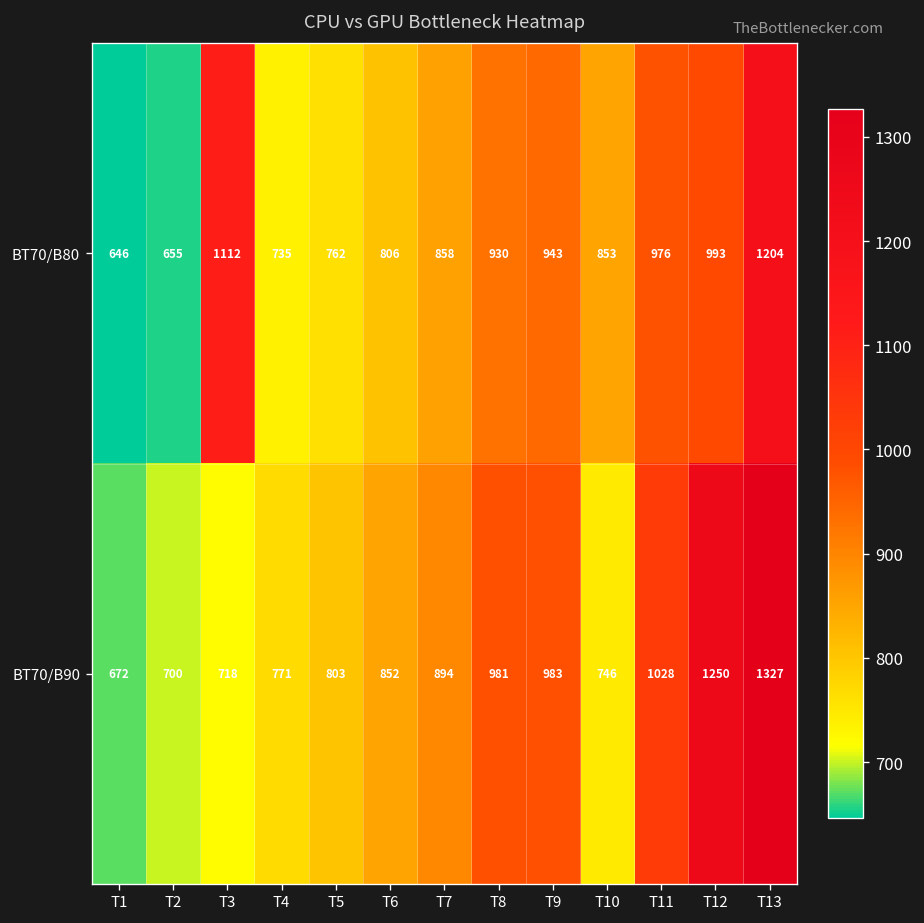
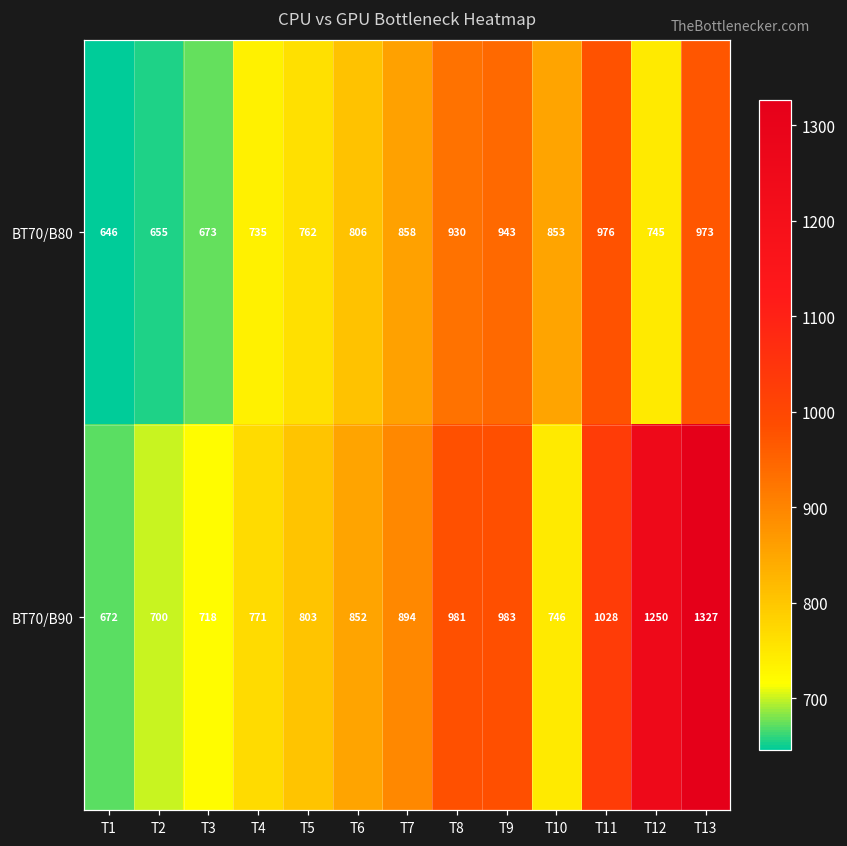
BT70/B80, T3: 1112 -> 673
BT70/B80, T12: 993 -> 745
BT70/B80, T13: 1204 -> 973
